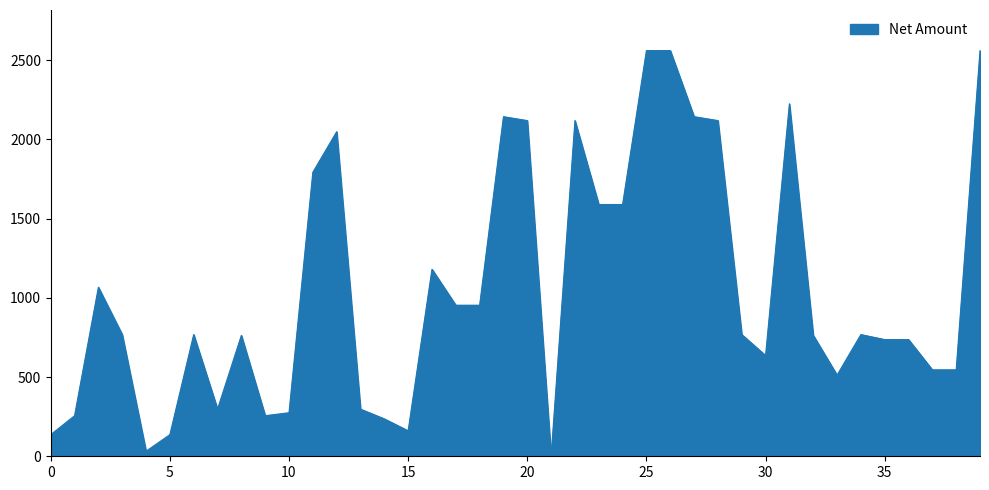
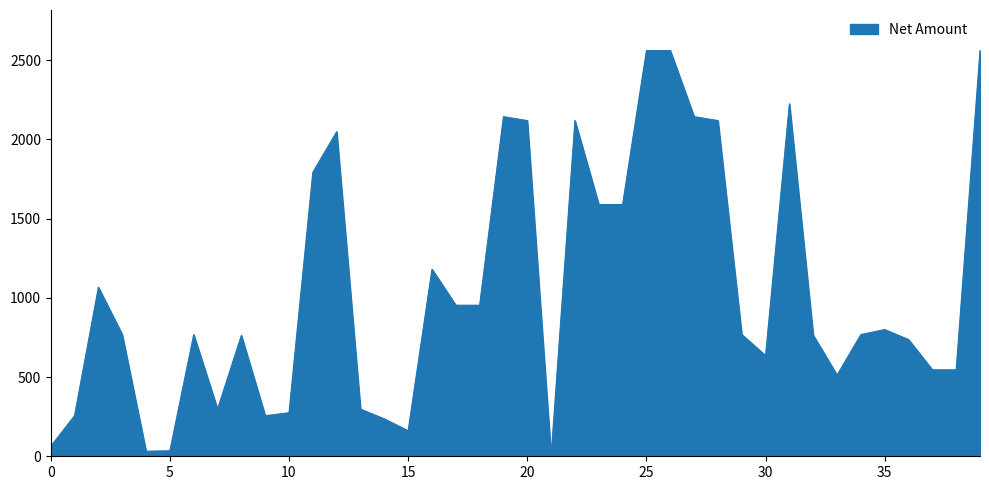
0: 140 -> 60
5: 140 -> 30
35: 740 -> 800
